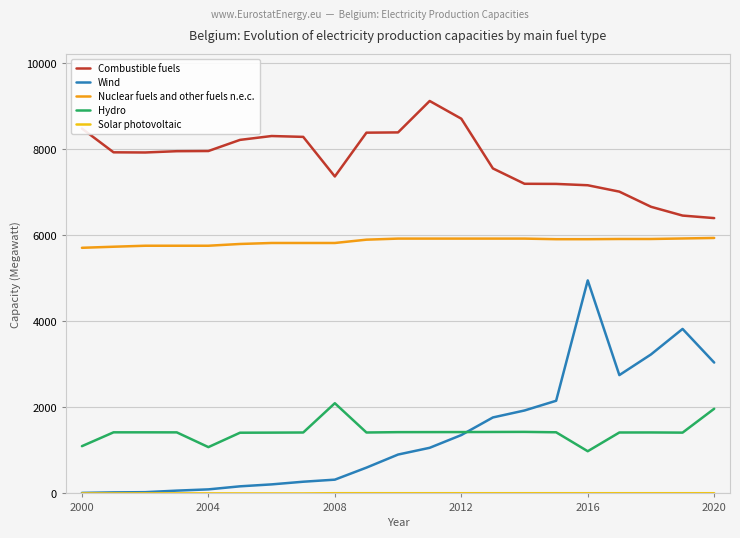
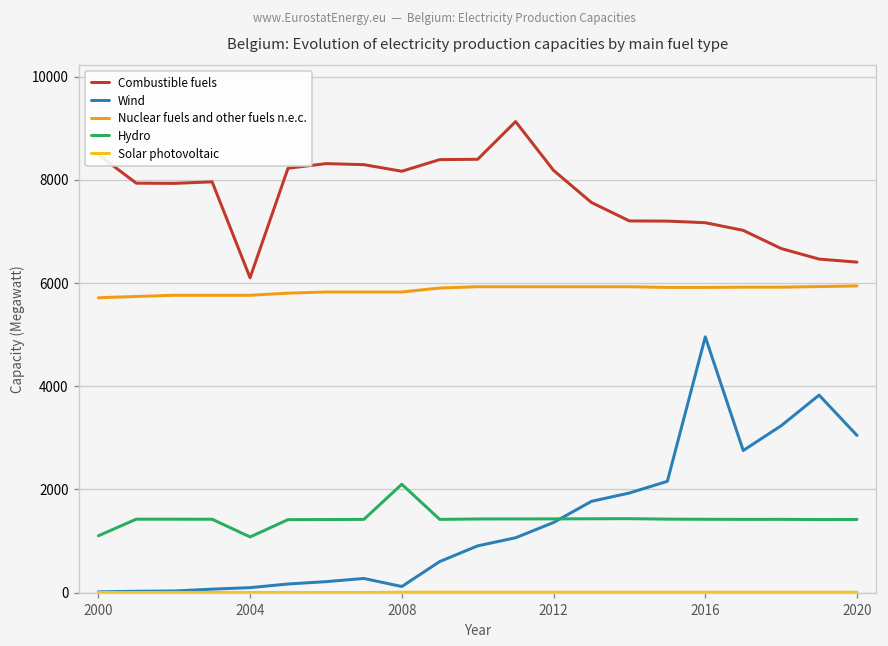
Combustible fuels, 2004: 8000 -> 6100
Combustible fuels, 2008: 7400 -> 8200
Wind, 2008: 300 -> 100
Combustible fuels, 2012: 8700 -> 8200
Hydro, 2016: 1000 -> 1400
Hydro, 2020: 2000 -> 1400
